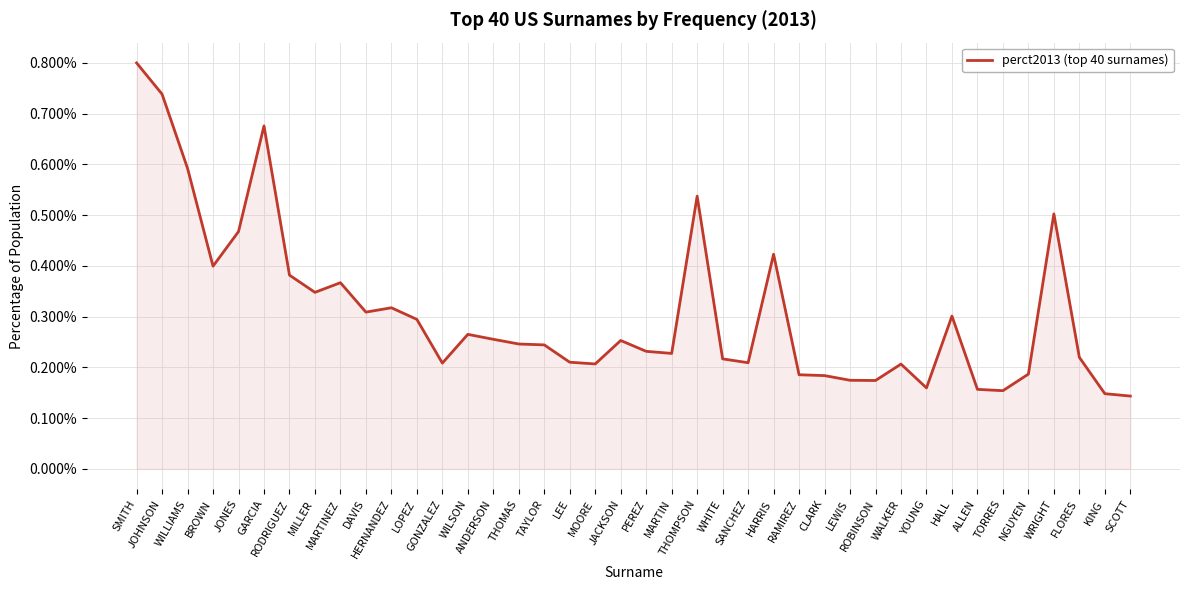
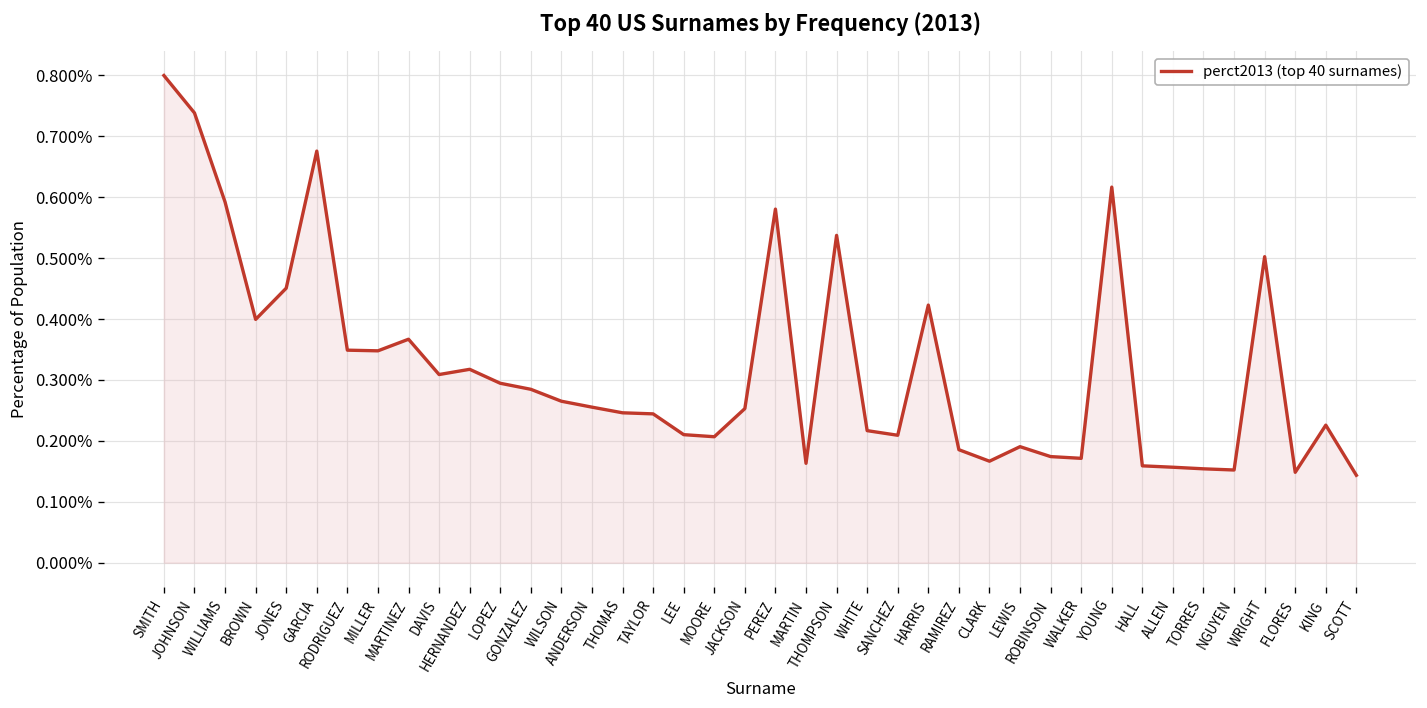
JONES: 0.47% -> 0.45%
RODRIGUEZ: 0.38% -> 0.35%
GONZALEZ: 0.21% -> 0.28%
PEREZ: 0.23% -> 0.58%
MARTIN: 0.23% -> 0.16%
CLARK: 0.18% -> 0.17%
LEWIS: 0.17% -> 0.19%
WALKER: 0.21% -> 0.17%
YOUNG: 0.16% -> 0.62%
HALL: 0.30% -> 0.16%
NGUYEN: 0.19% -> 0.15%
FLORES: 0.22% -> 0.15%
KING: 0.15% -> 0.23%
